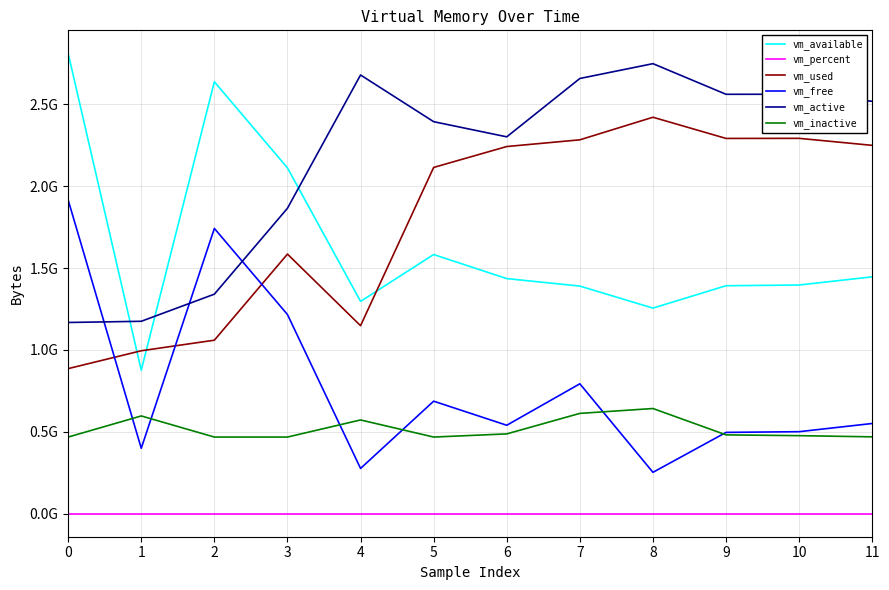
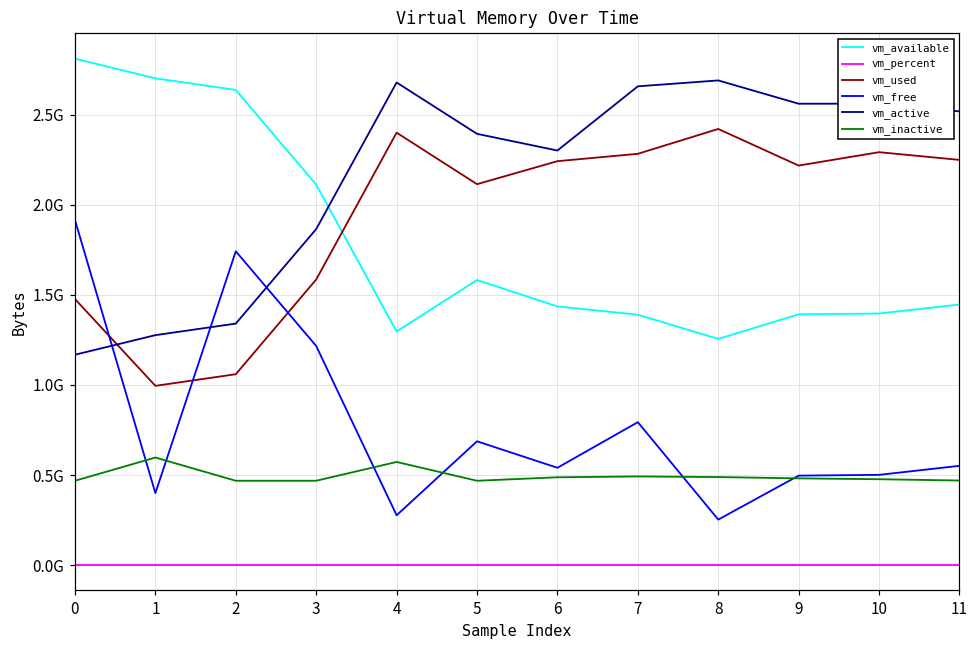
vm_used, 0: 890000000 -> 1480000000
vm_available, 1: 880000000 -> 2700000000
vm_active, 1: 1180000000 -> 1280000000
vm_used, 4: 1150000000 -> 2400000000
vm_inactive, 7: 610000000 -> 490000000
vm_active, 8: 2750000000 -> 2690000000
vm_inactive, 8: 640000000 -> 490000000
vm_used, 9: 2290000000 -> 2220000000
